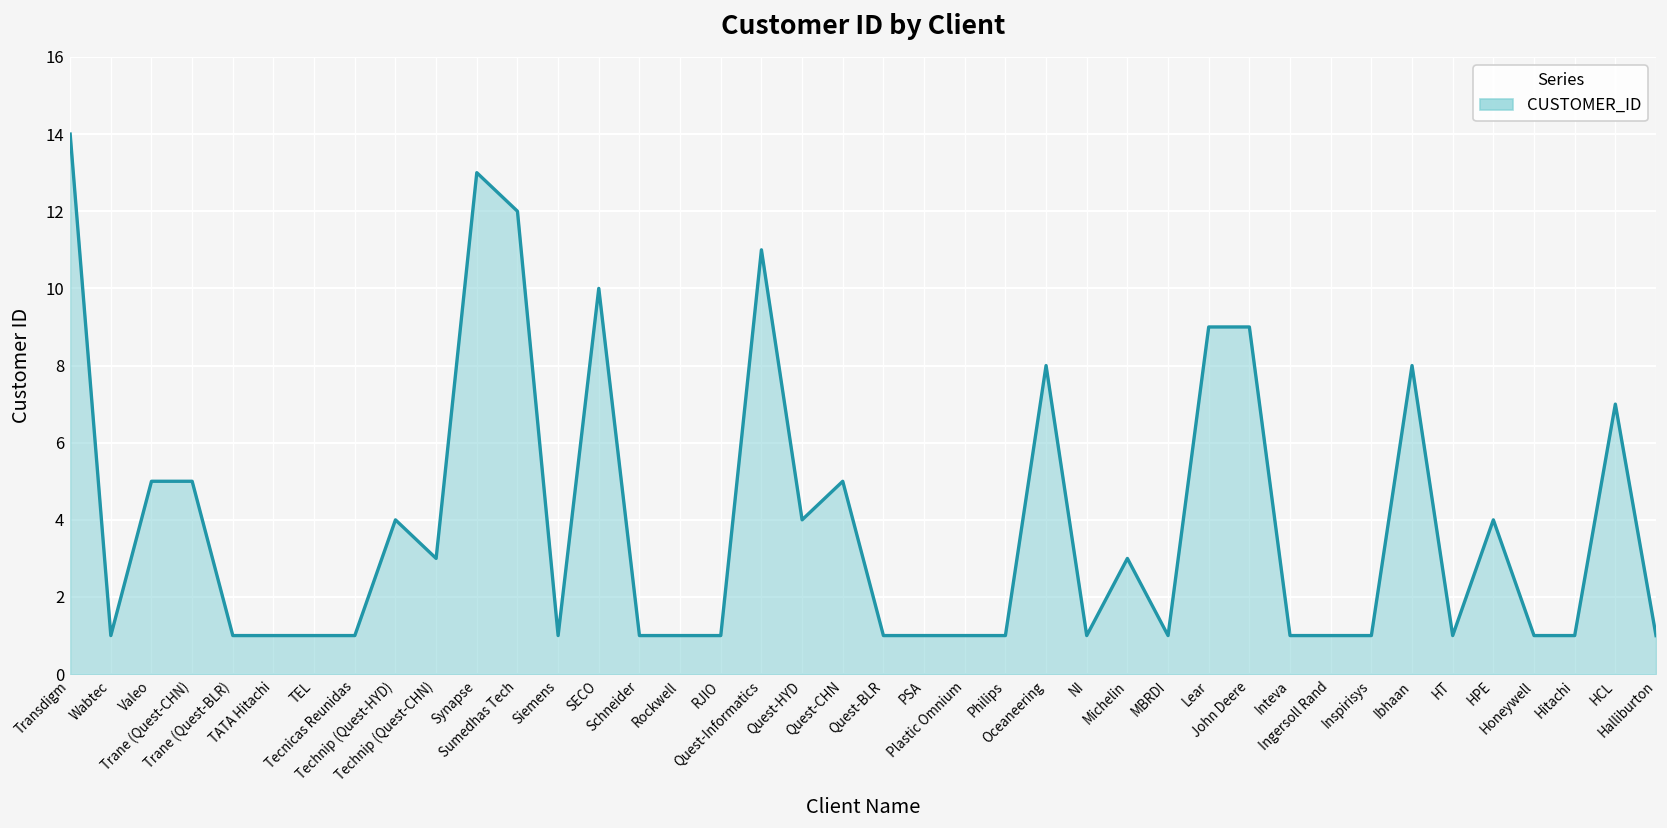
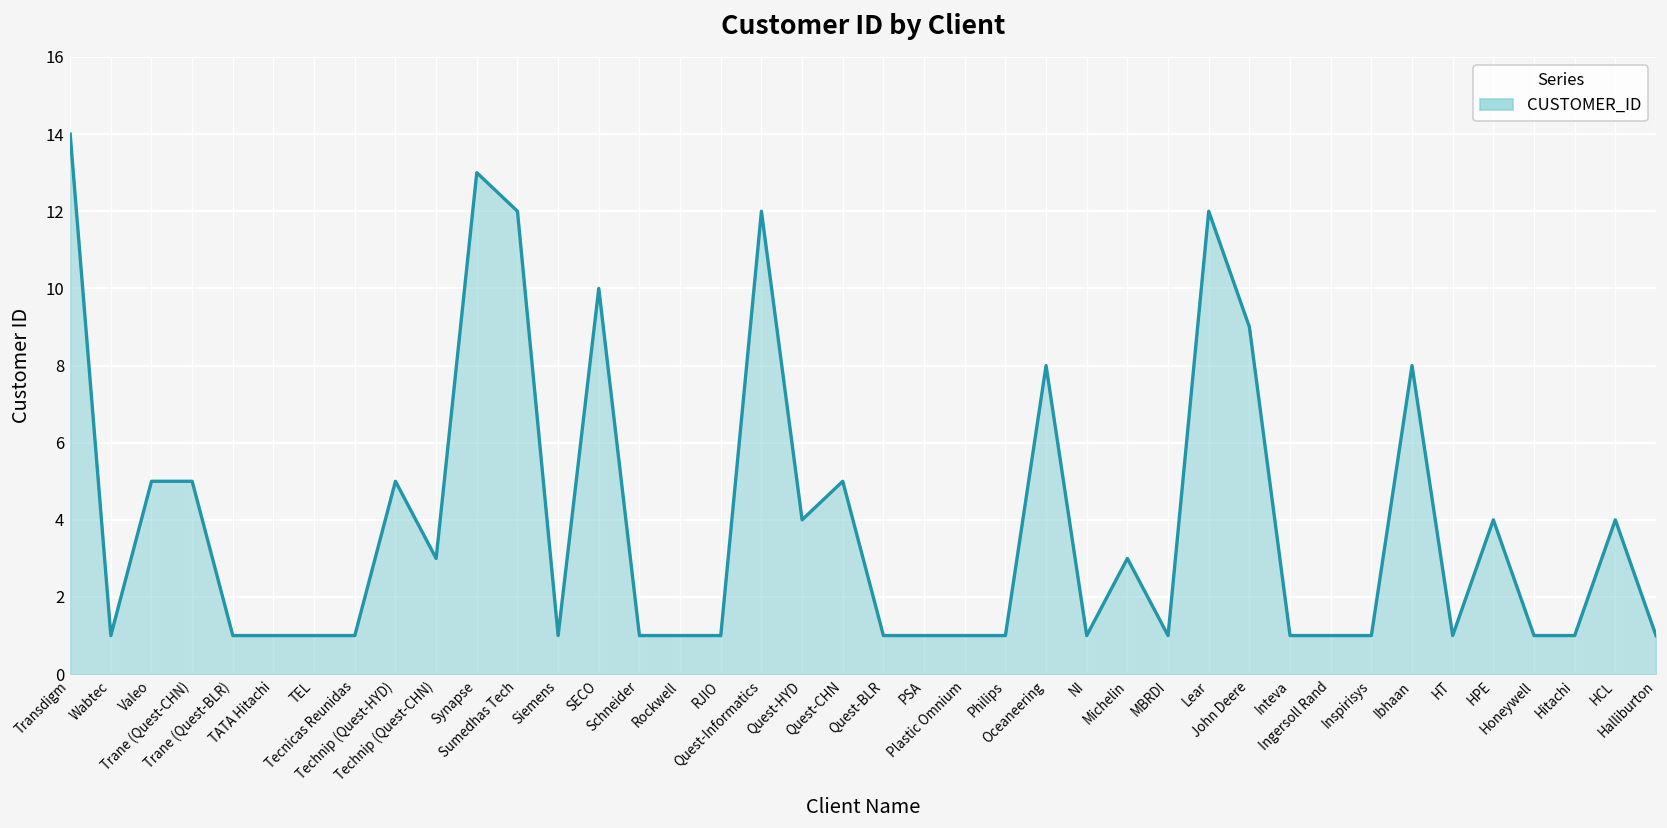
Technip (Quest-HYD): 4 -> 5
Quest-Informatics: 11 -> 12
Lear: 9 -> 12
HCL: 7 -> 4
